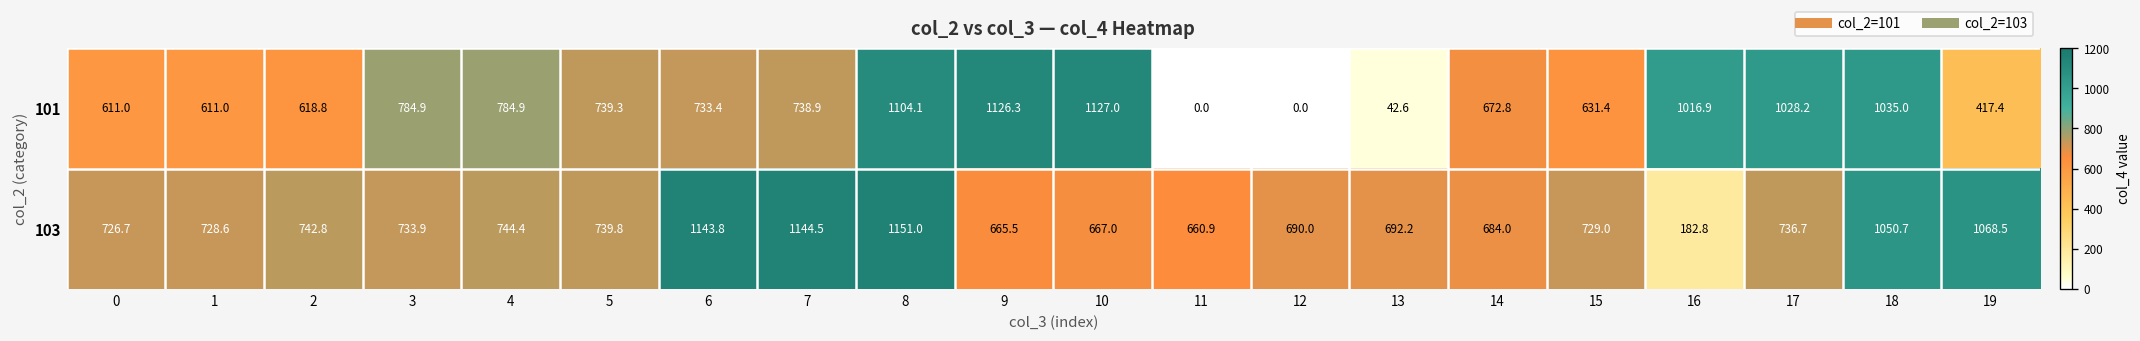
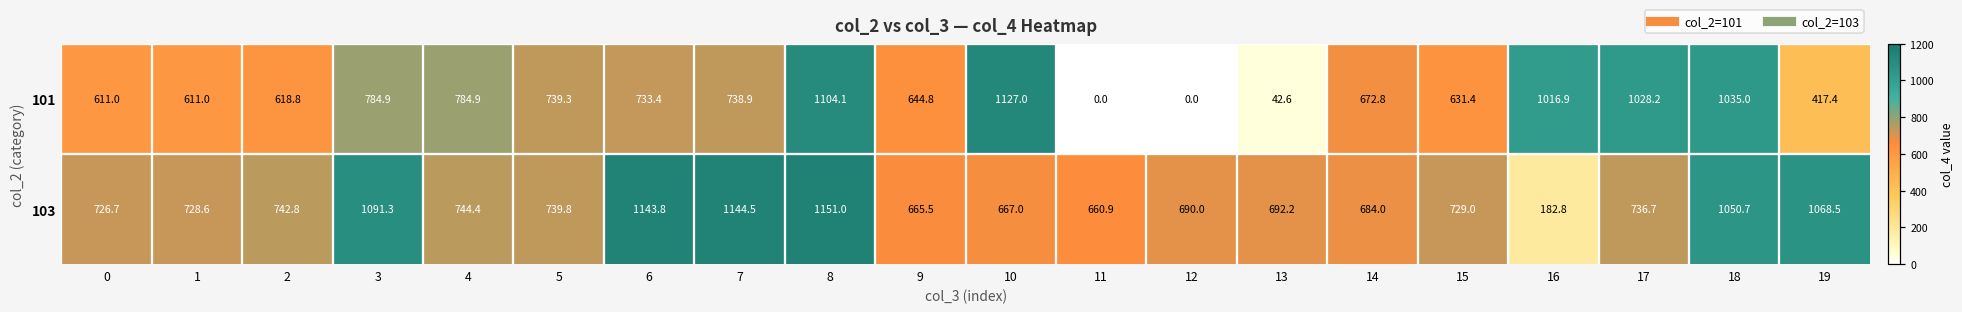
101, 9: 1126.3 -> 644.8
103, 3: 733.9 -> 1091.3
